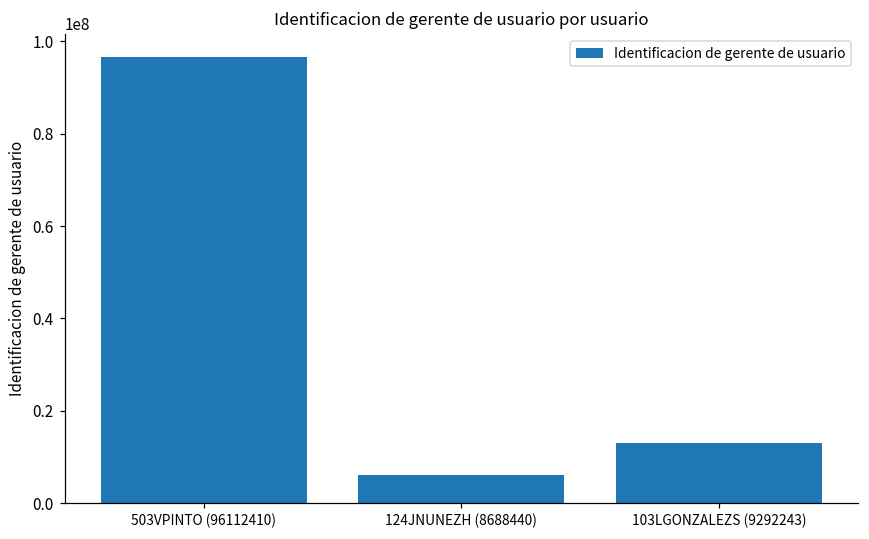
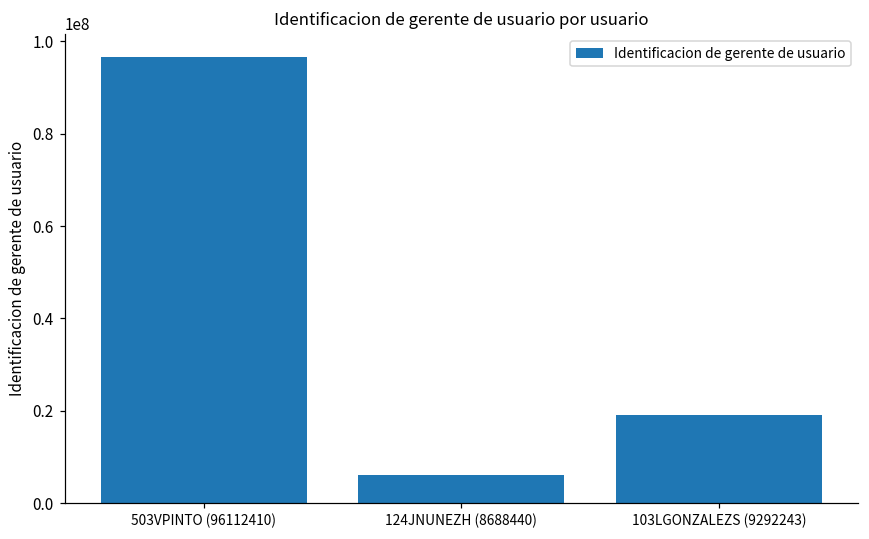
103LGONZALEZS (9292243): 13000000 -> 19000000
